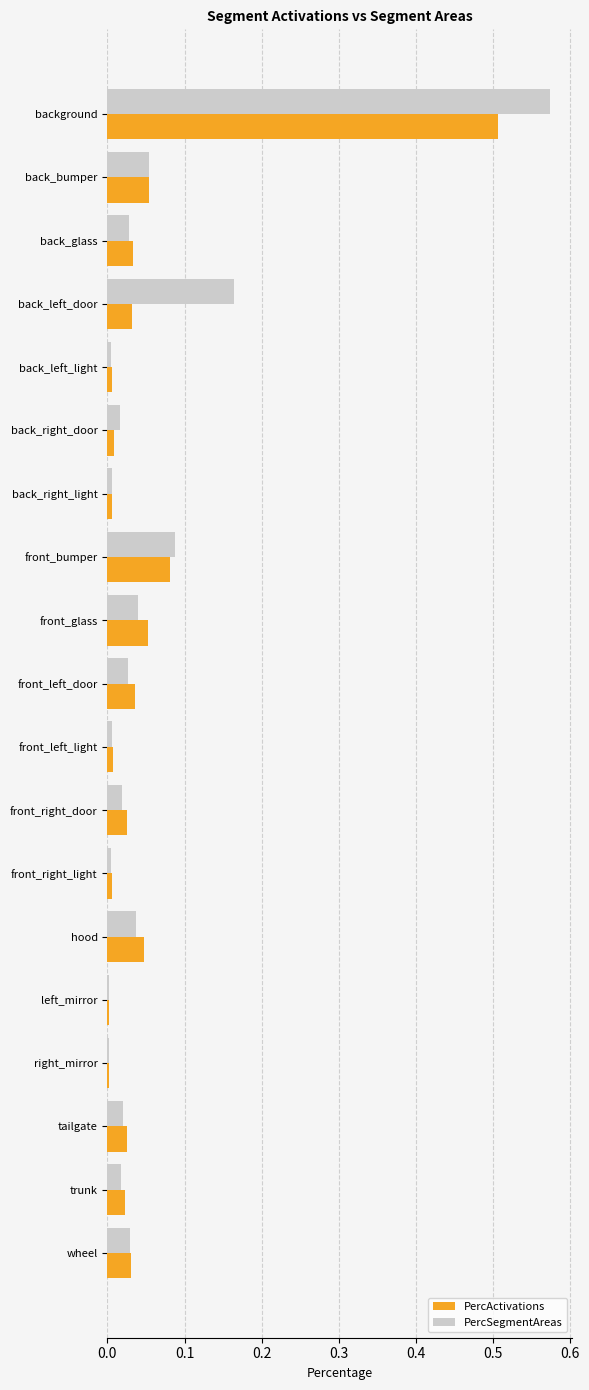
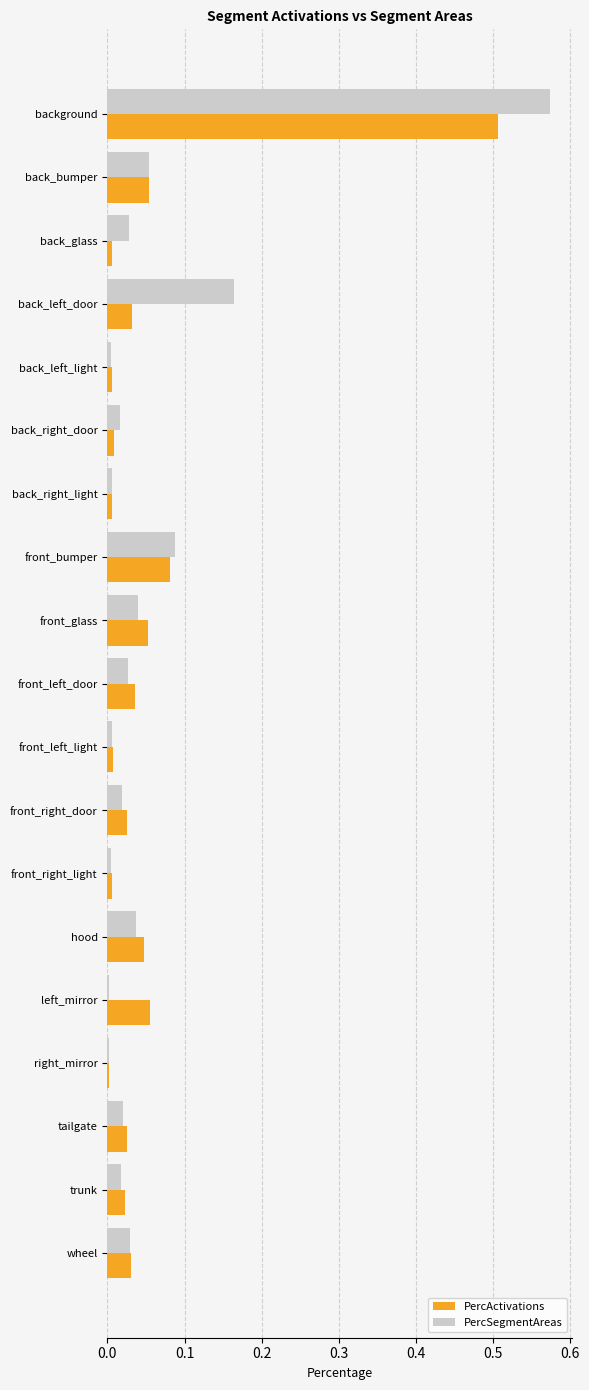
PercActivations, back_glass: 0.03 -> 0.01
PercActivations, left_mirror: 0.00 -> 0.06
